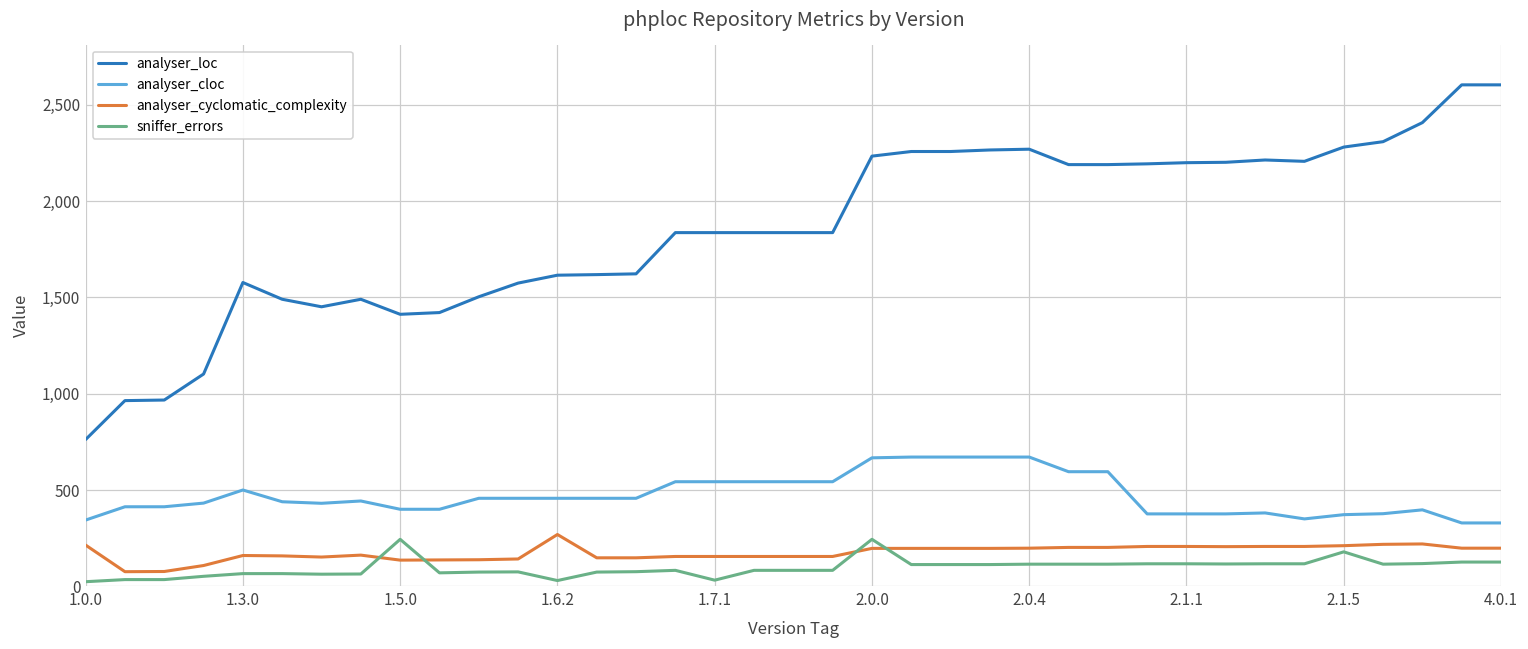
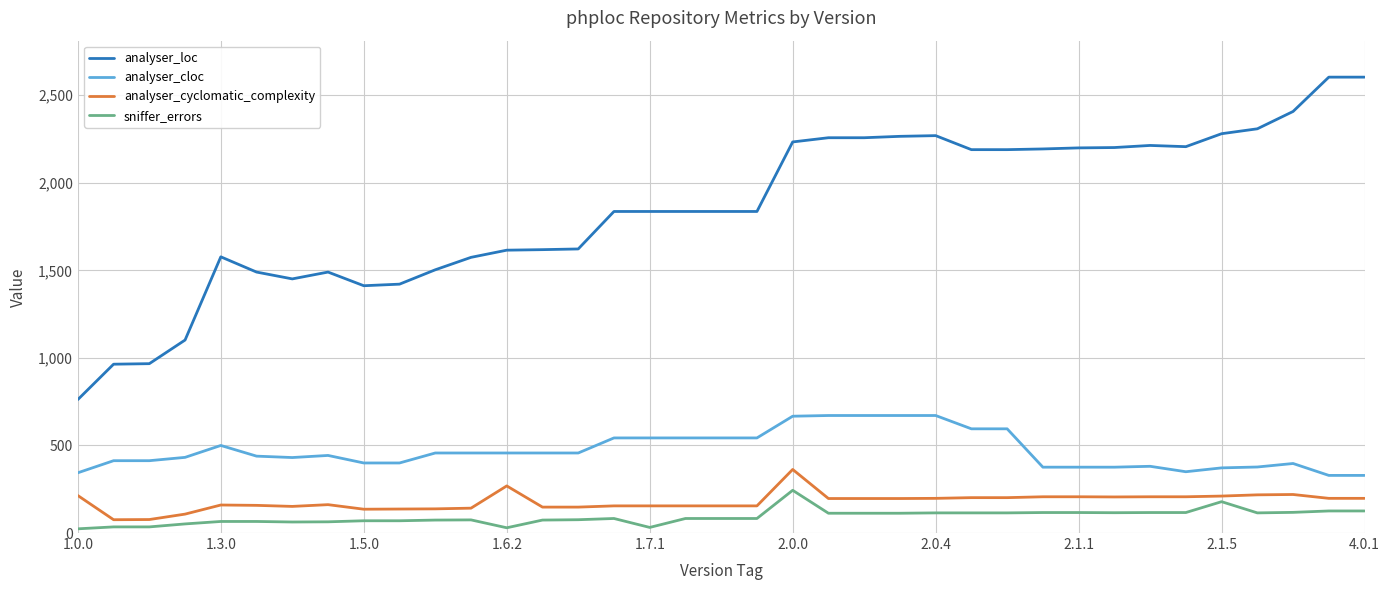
sniffer_errors, 1.5.0: 240 -> 70
analyser_cyclomatic_complexity, 2.0.0: 200 -> 360
